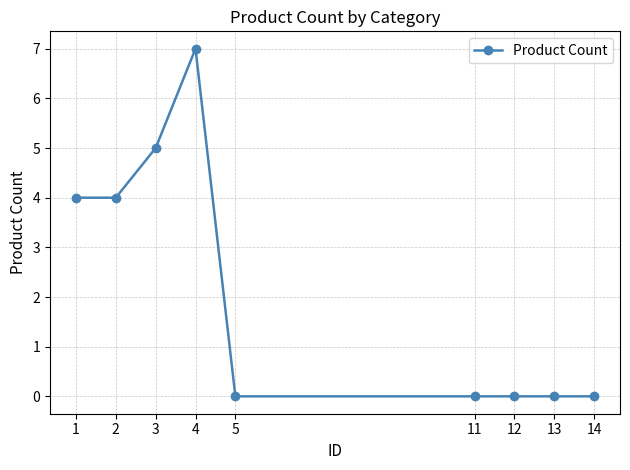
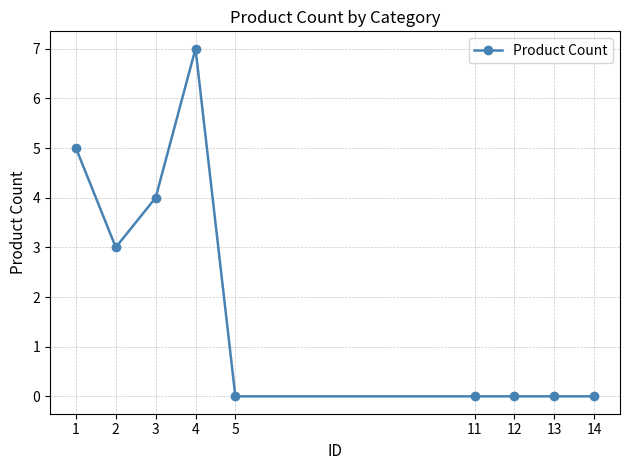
1: 4 -> 5
2: 4 -> 3
3: 5 -> 4
